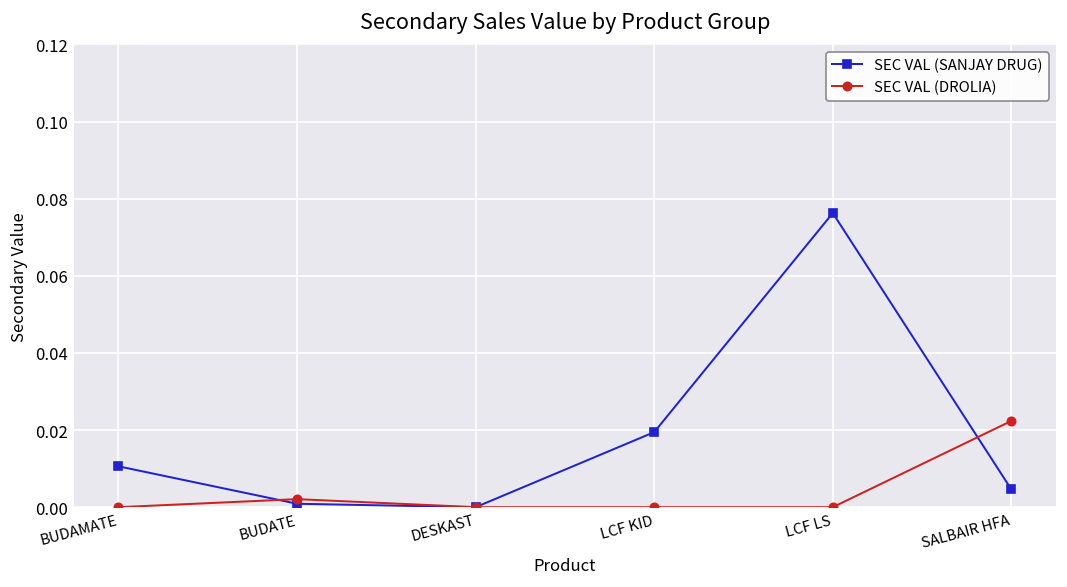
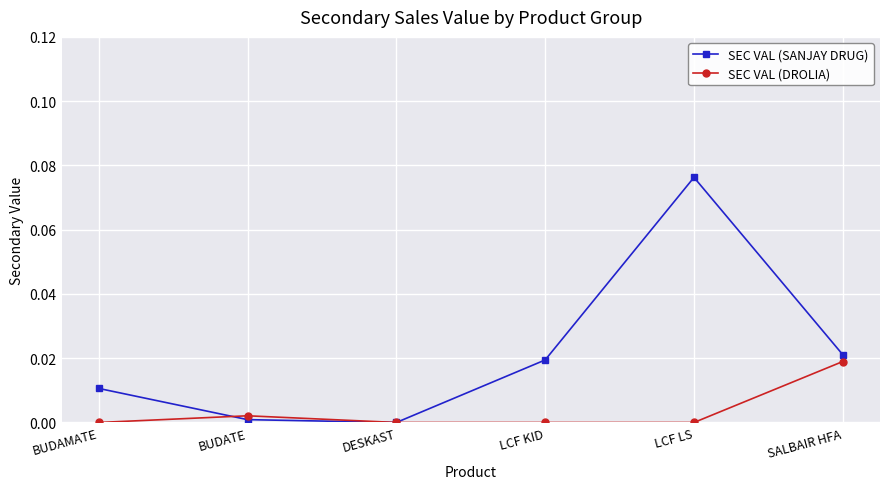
SEC VAL (SANJAY DRUG), SALBAIR HFA: 0.005 -> 0.021
SEC VAL (DROLIA), SALBAIR HFA: 0.022 -> 0.019
